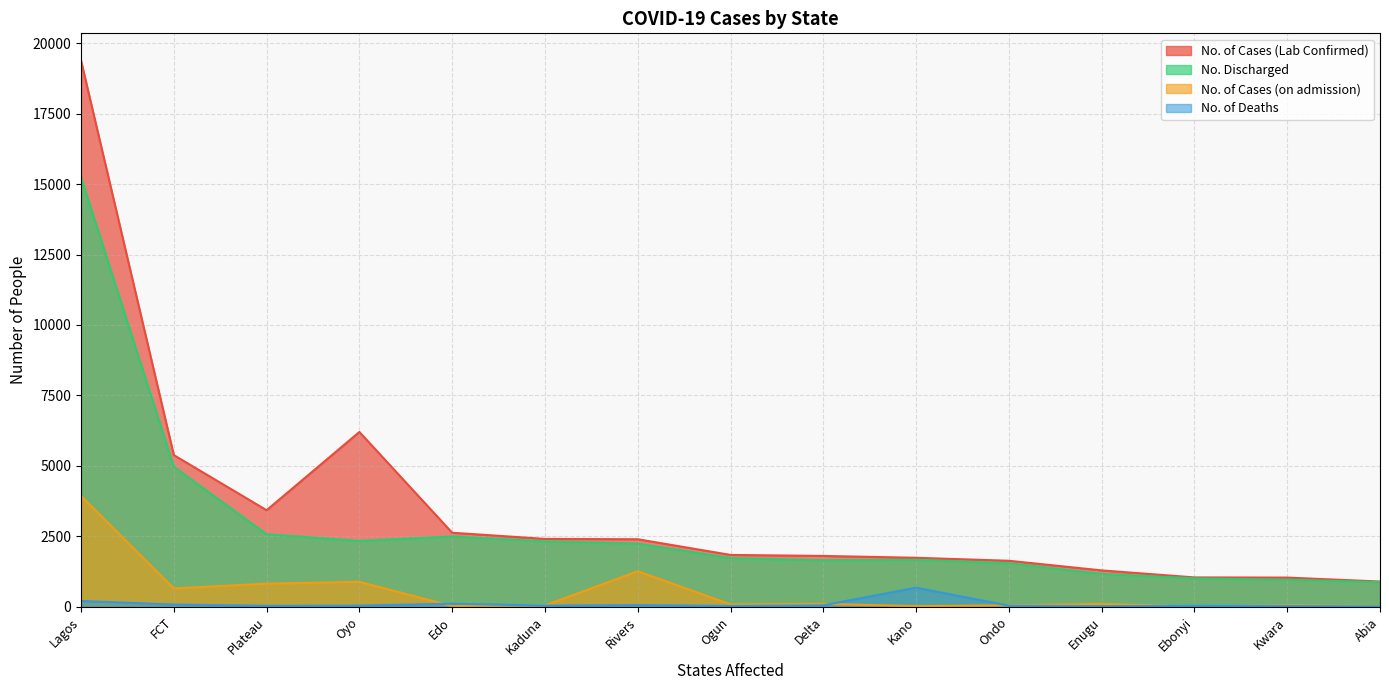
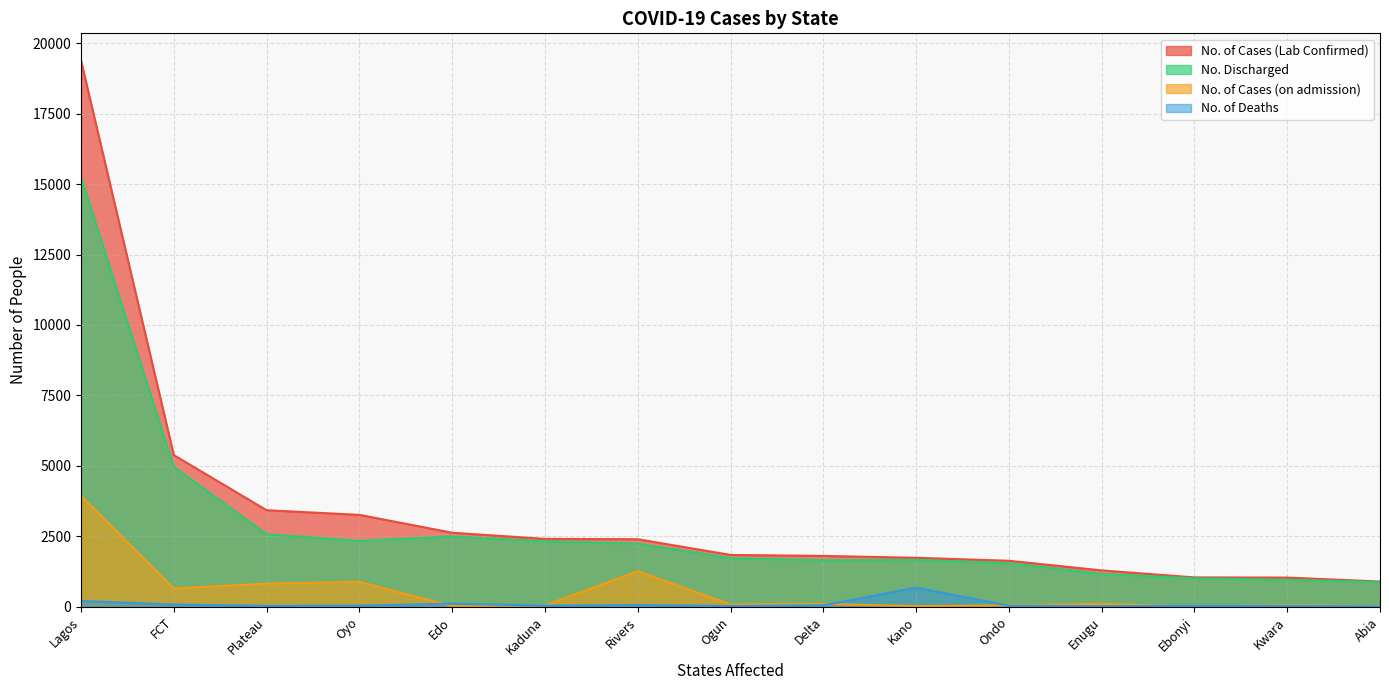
No. of Cases (Lab Confirmed), Oyo: 6200 -> 3300
